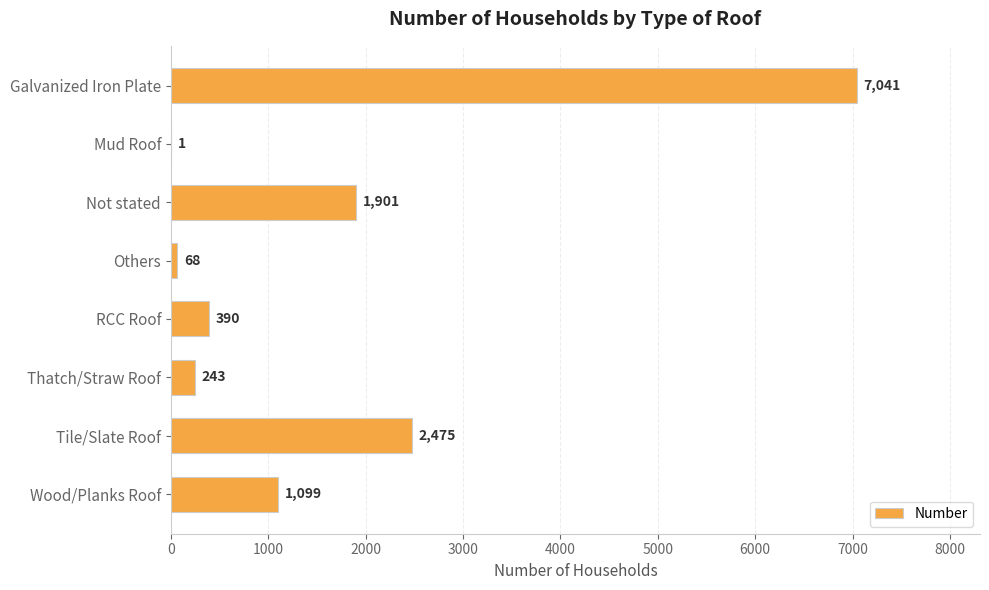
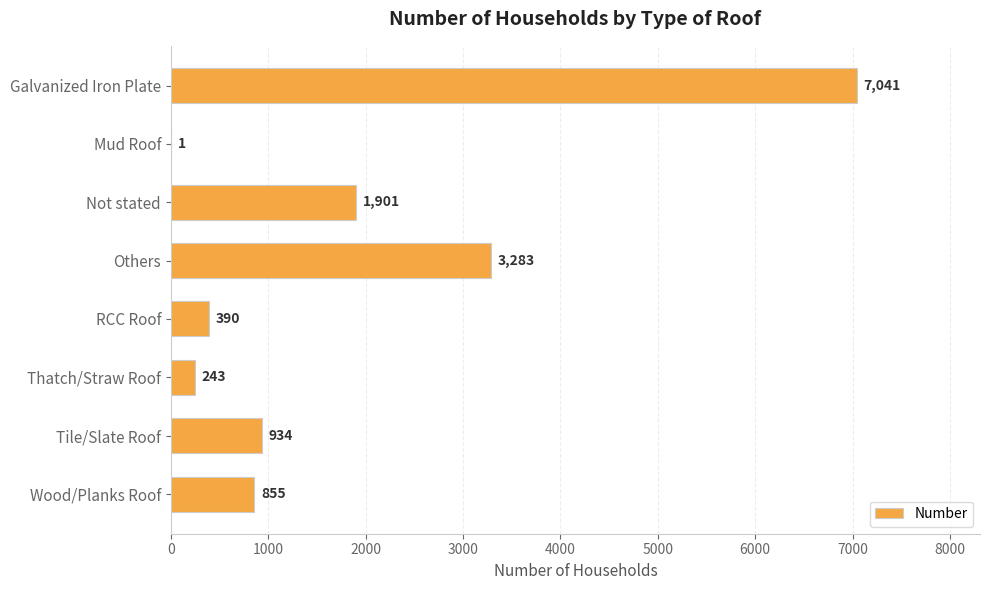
Others: 68 -> 3,283
Tile/Slate Roof: 2,475 -> 934
Wood/Planks Roof: 1,099 -> 855
